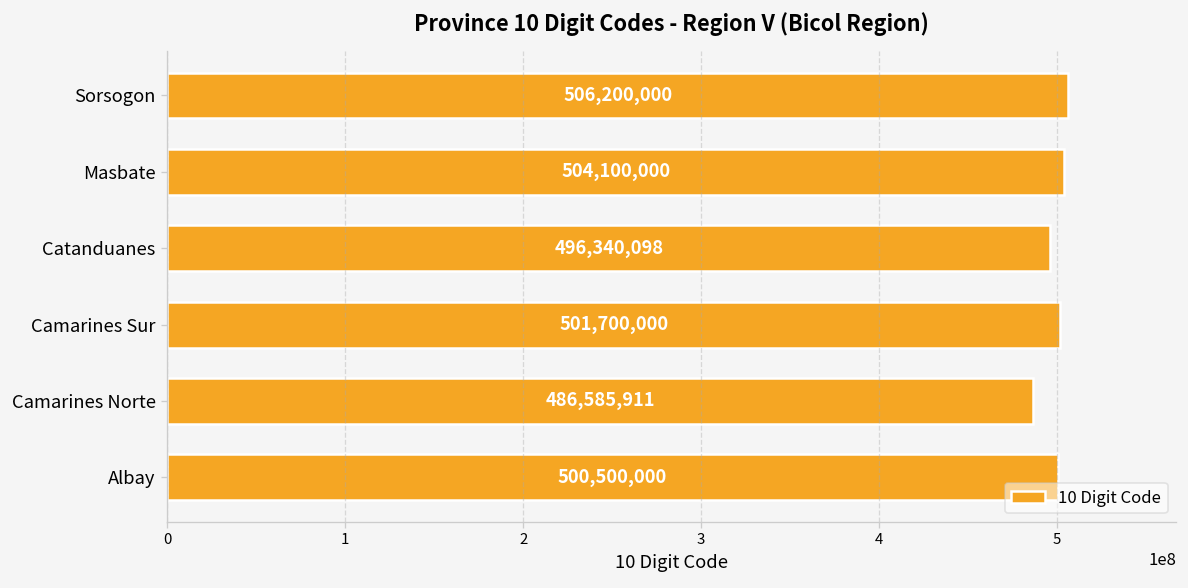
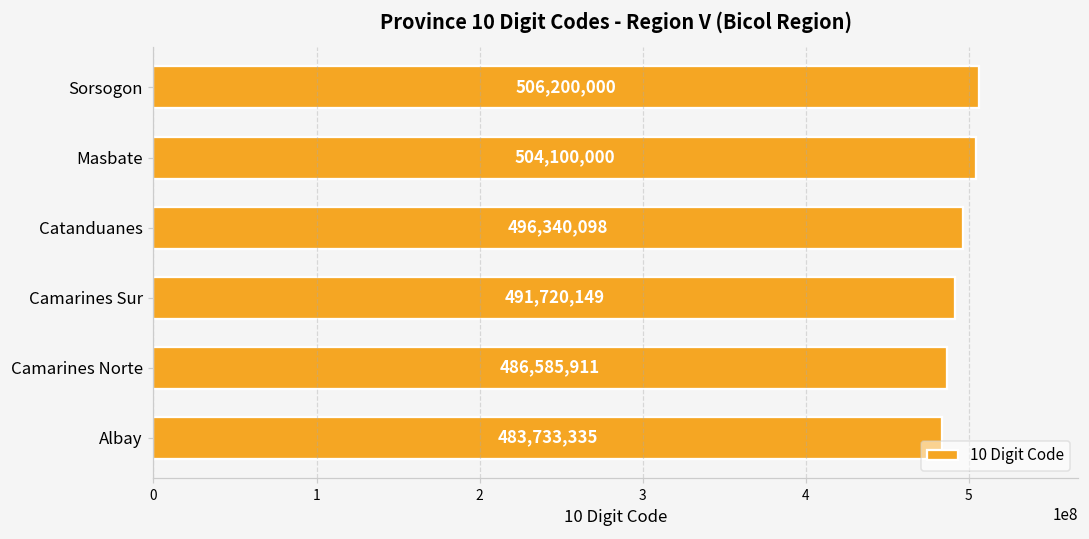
Camarines Sur: 501,700,000 -> 491,720,149
Albay: 500,500,000 -> 483,733,335
